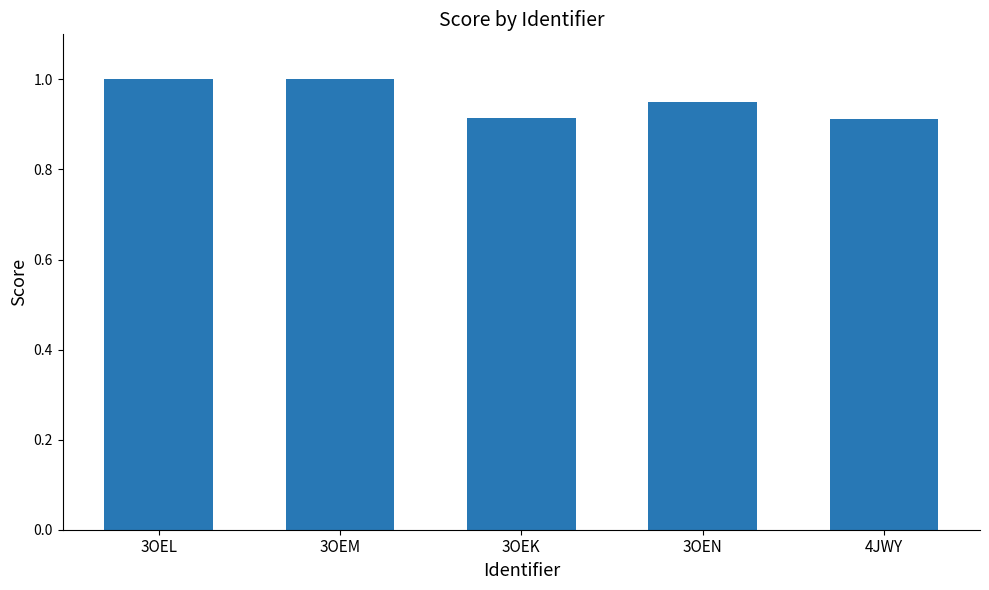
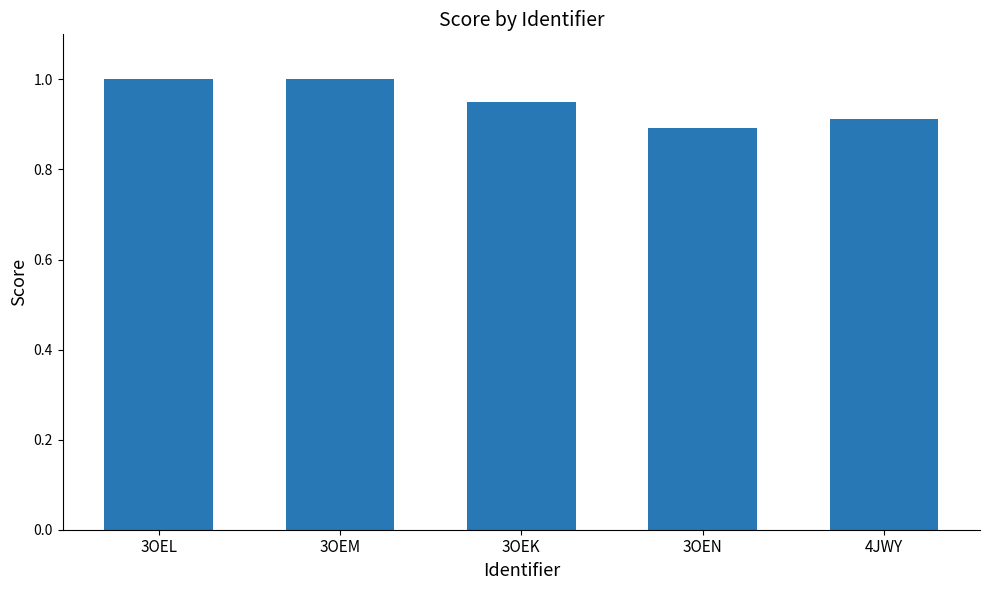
3OEK: 0.91 -> 0.95
3OEN: 0.95 -> 0.89
